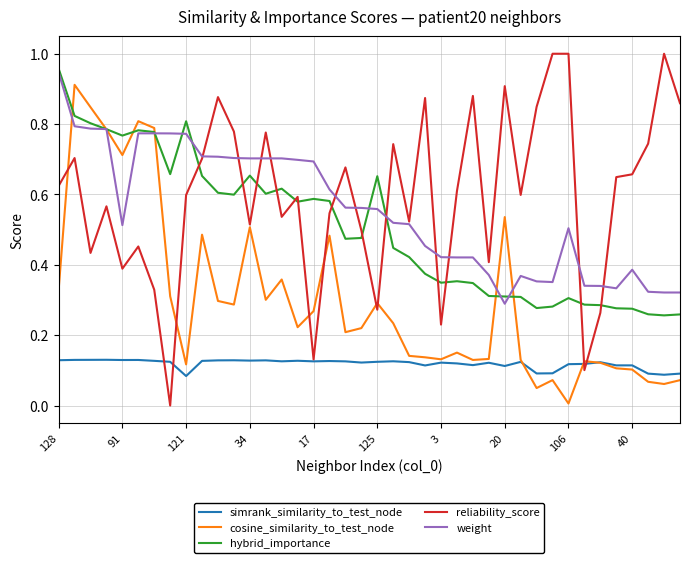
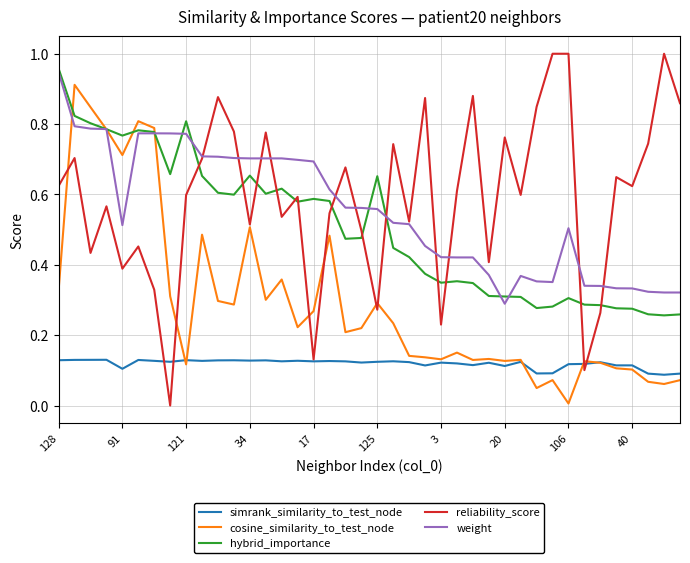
simrank_similarity_to_test_node, 91: 0.13 -> 0.10
simrank_similarity_to_test_node, 121: 0.08 -> 0.13
cosine_similarity_to_test_node, 20: 0.54 -> 0.13
reliability_score, 20: 0.91 -> 0.76
reliability_score, 40: 0.66 -> 0.62
weight, 40: 0.39 -> 0.33
